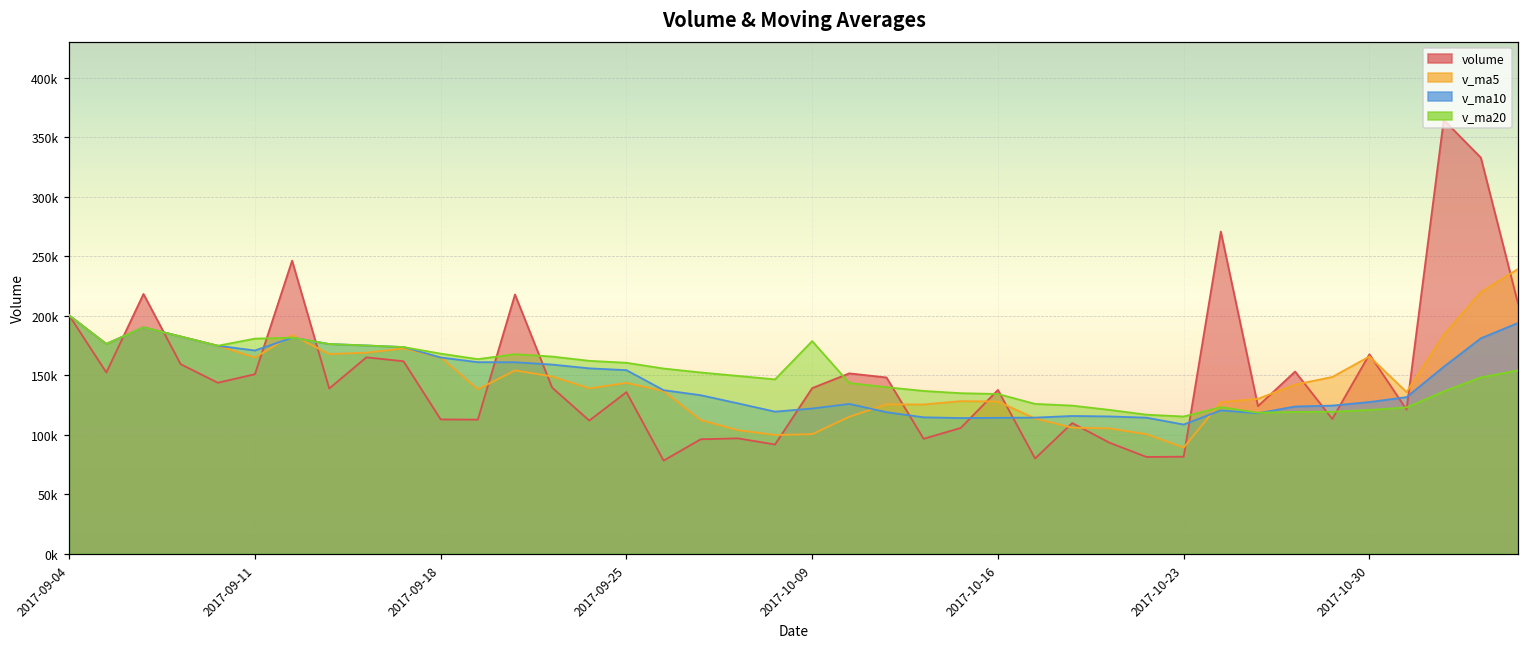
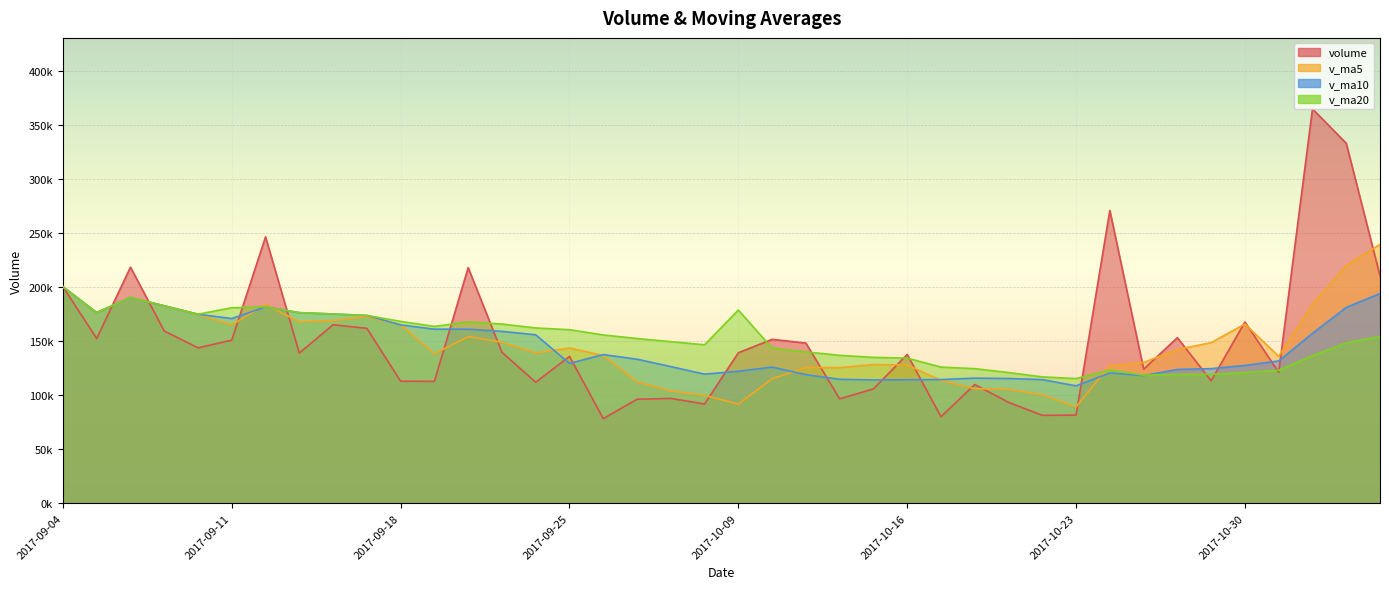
v_ma10, 2017-09-25: 154000 -> 129000
v_ma5, 2017-10-09: 100000 -> 92000
